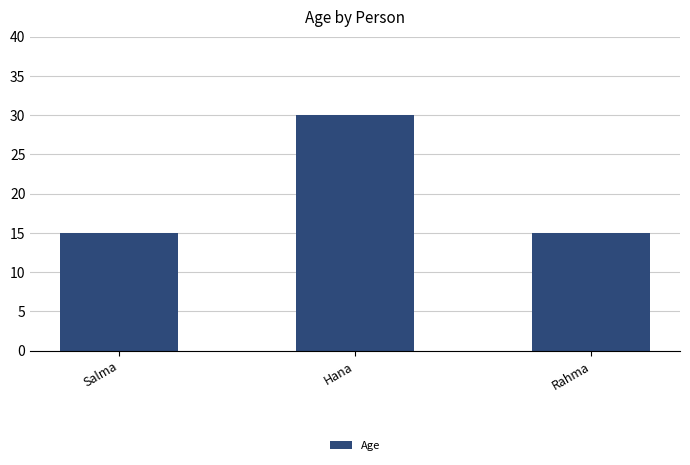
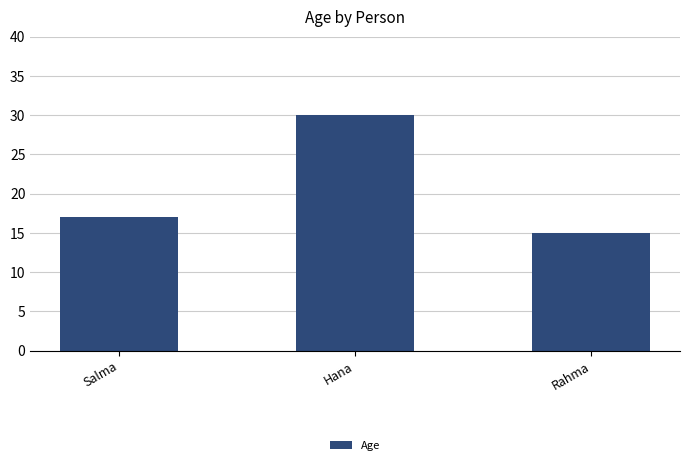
Salma: 15 -> 17
